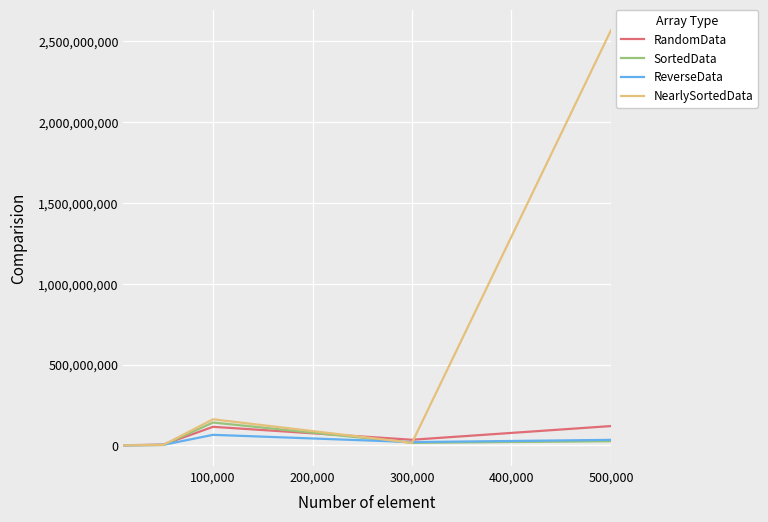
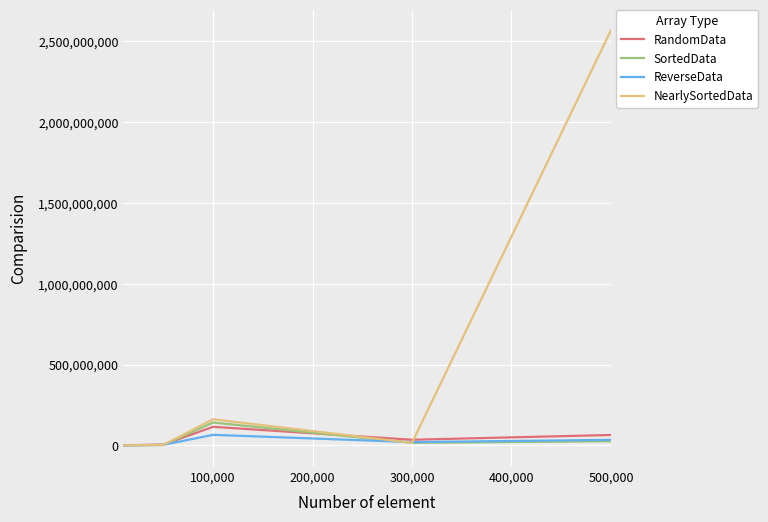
RandomData, 500,000: 120,000,000 -> 60,000,000
